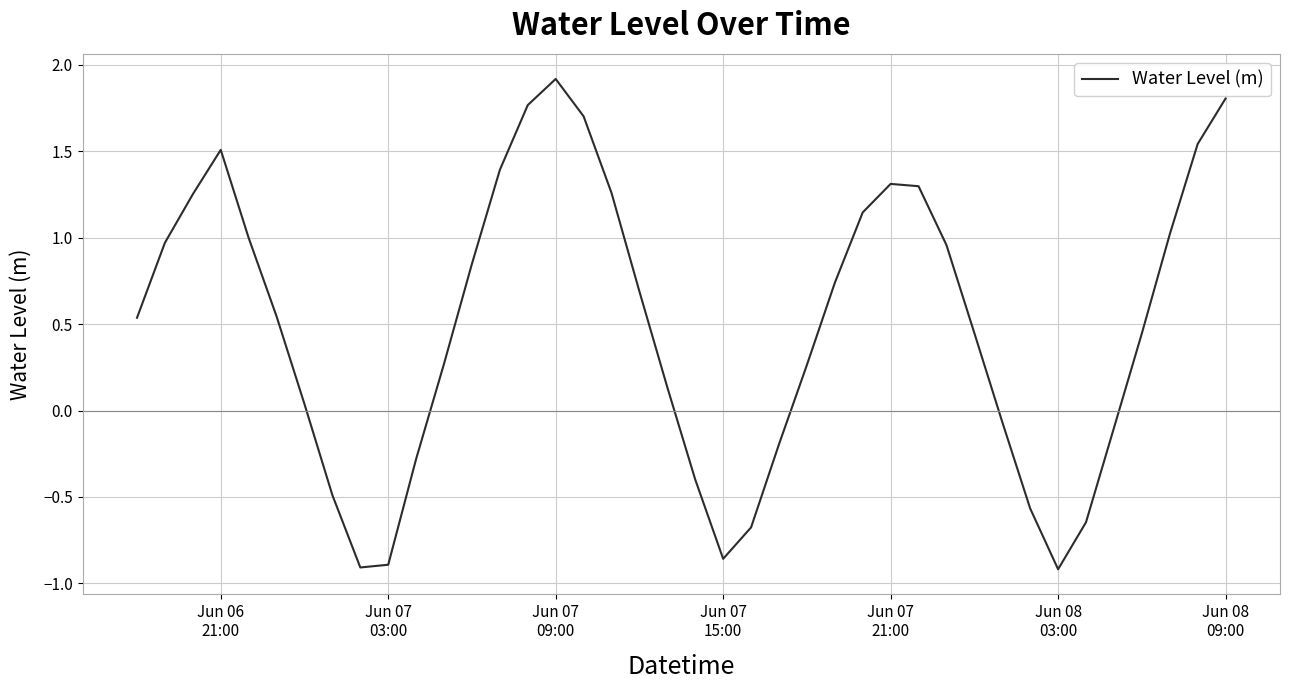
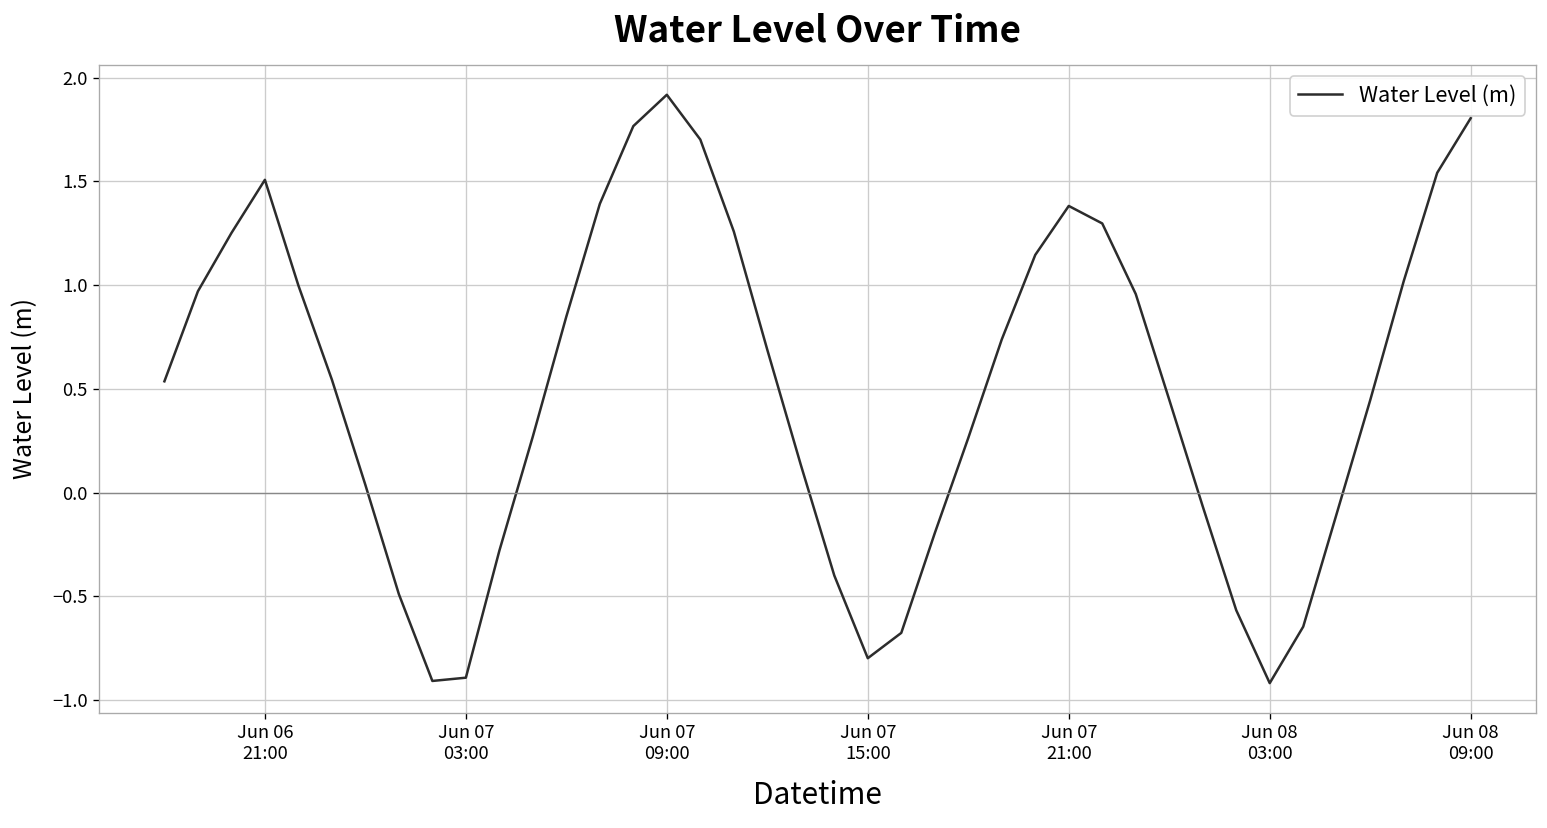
Jun 07 15:00: -0.86 -> -0.80
Jun 07 21:00: 1.31 -> 1.38
